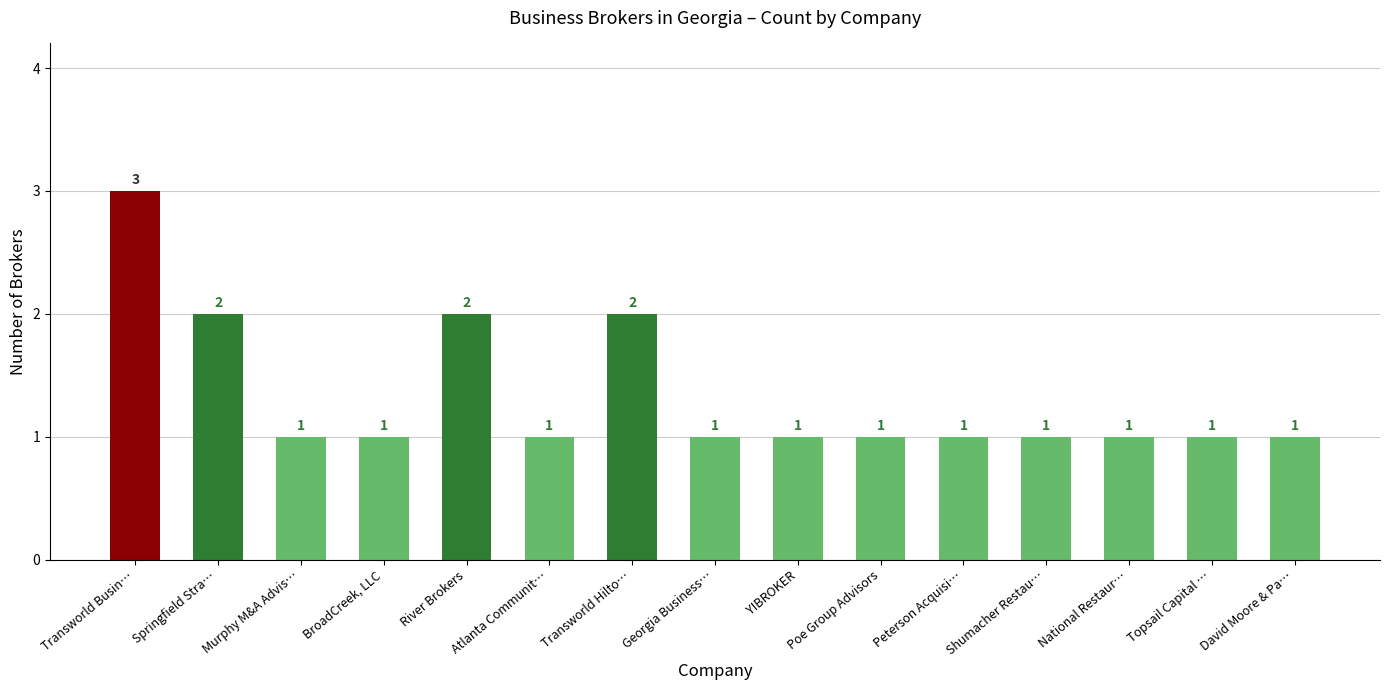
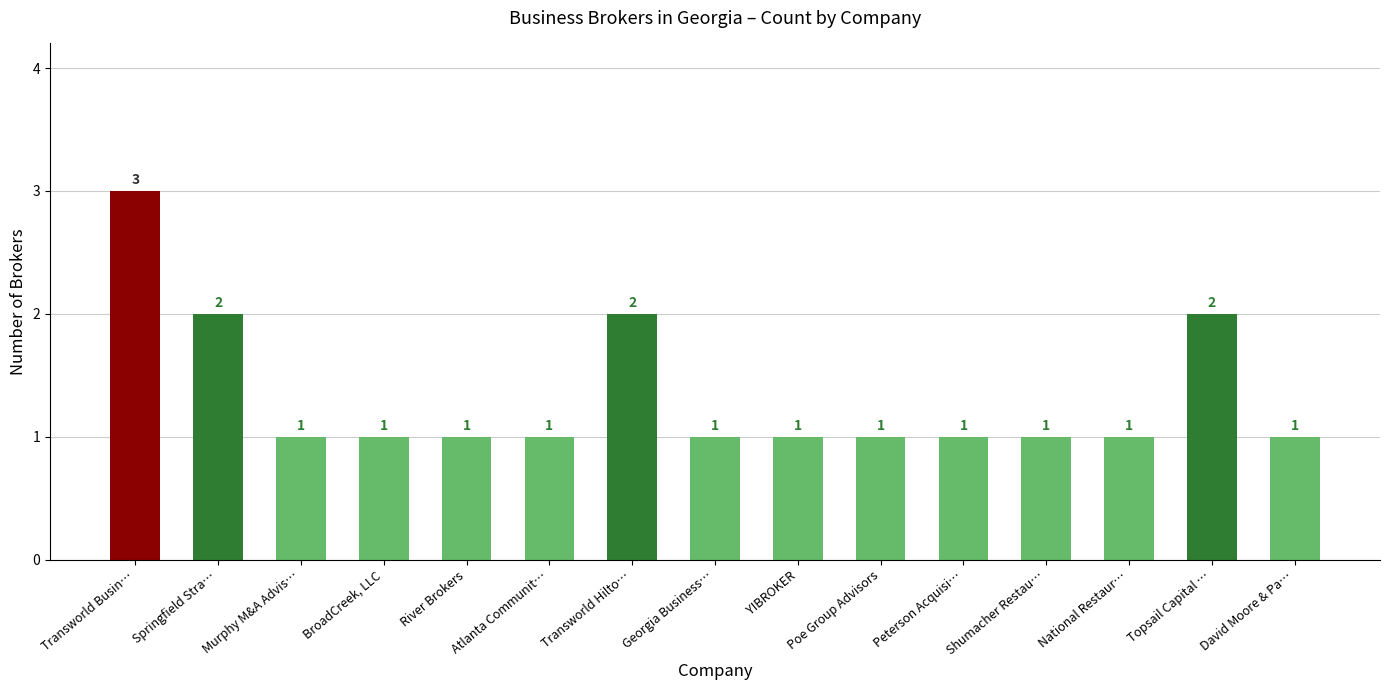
River Brokers: 2 -> 1
Topsail Capital …: 1 -> 2
